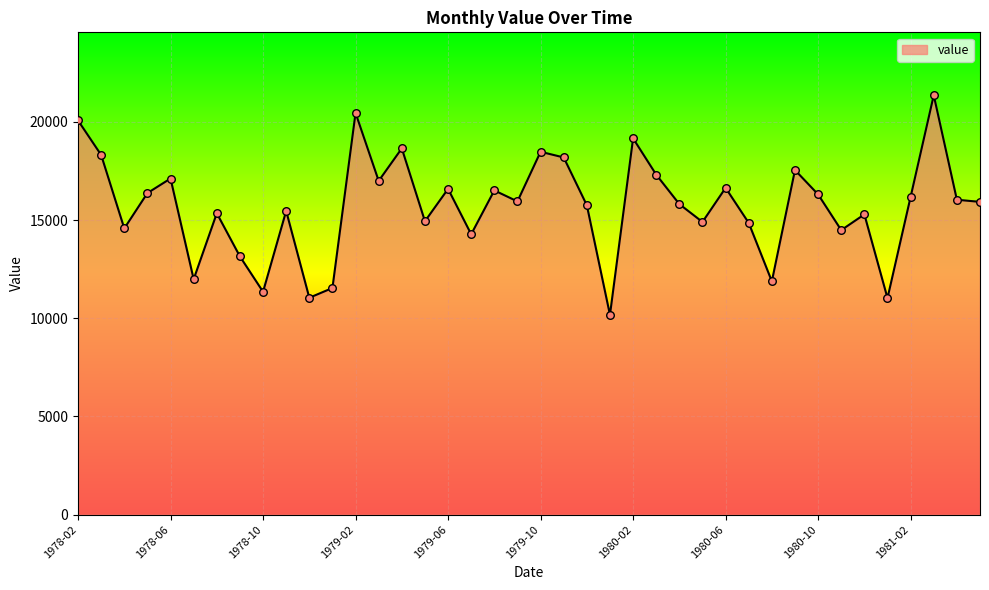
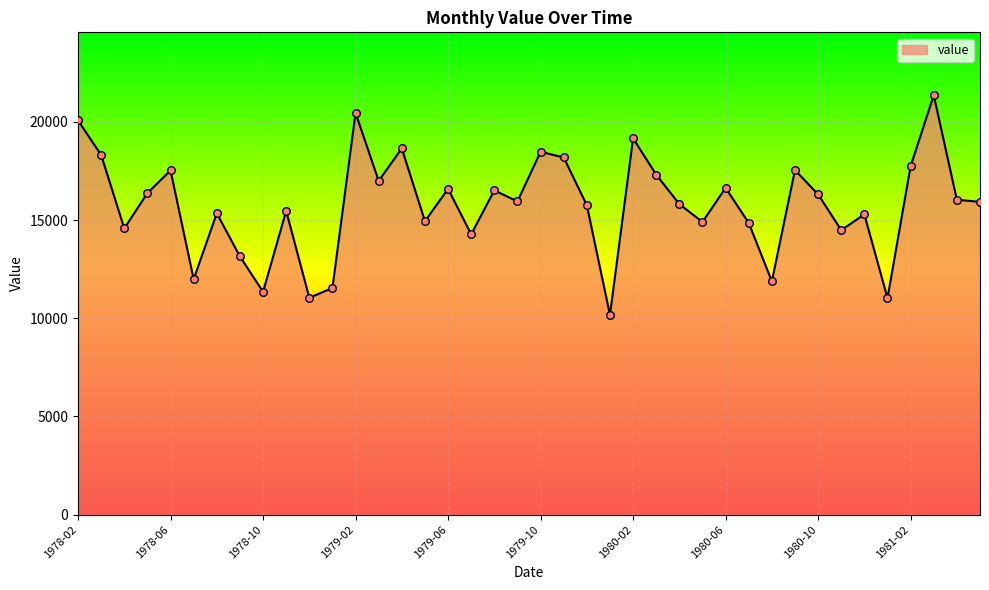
1978-06: 17100 -> 17500
1981-02: 16200 -> 17700
